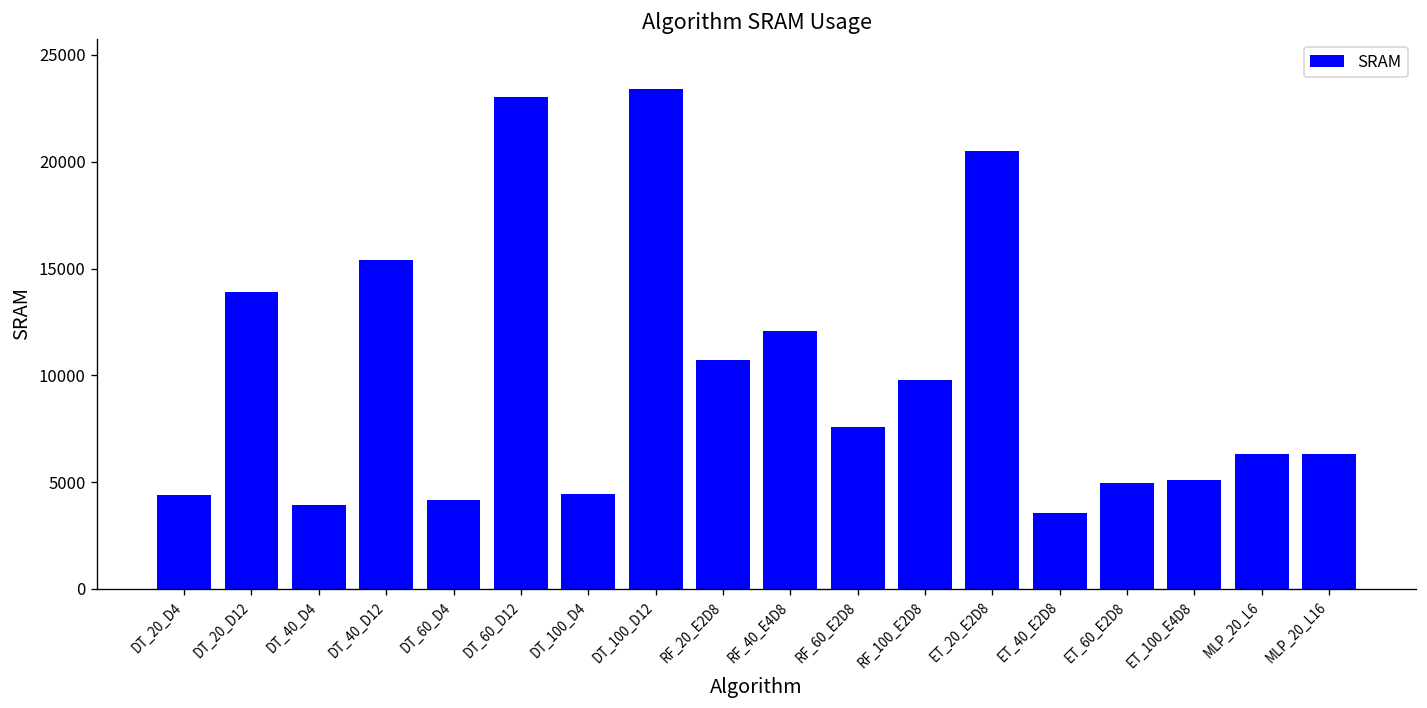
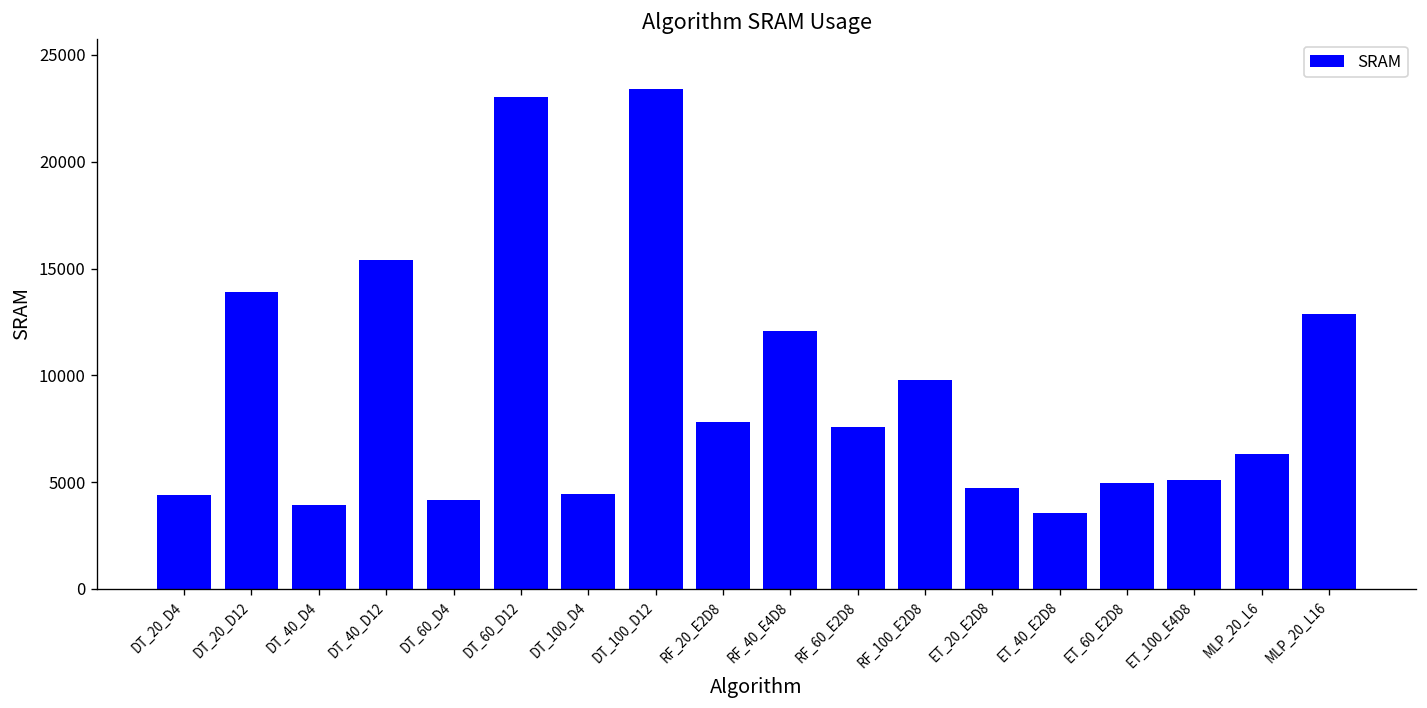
RF_20_E2D8: 10700 -> 7800
ET_20_E2D8: 20500 -> 4700
MLP_20_L16: 6300 -> 12900
